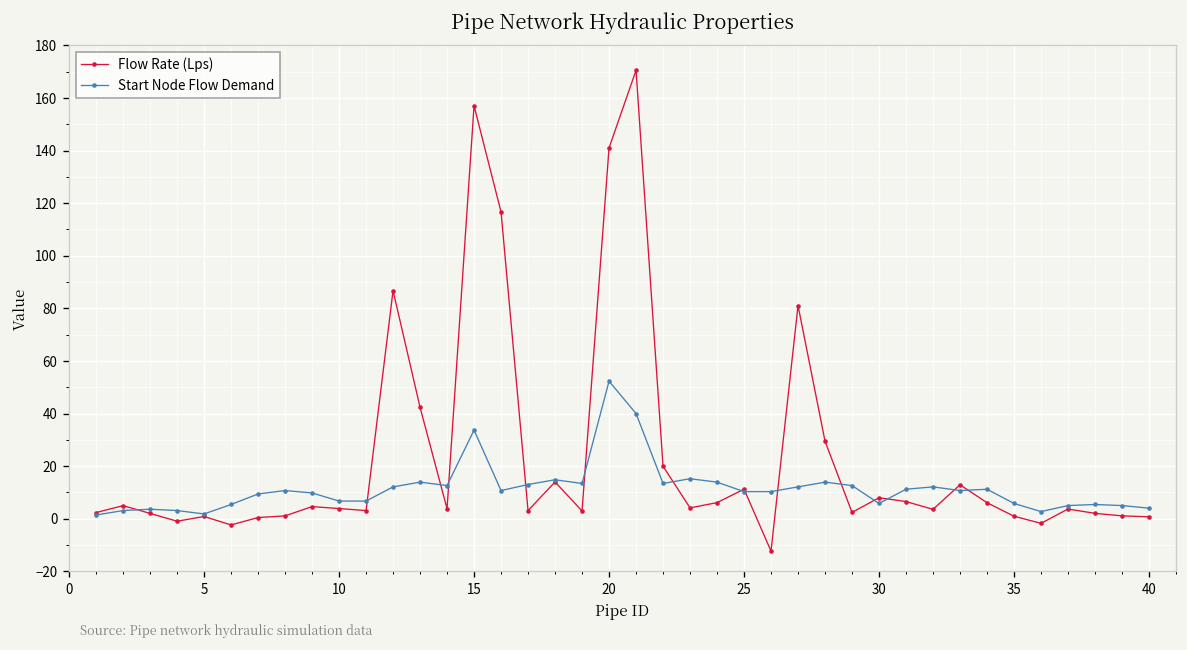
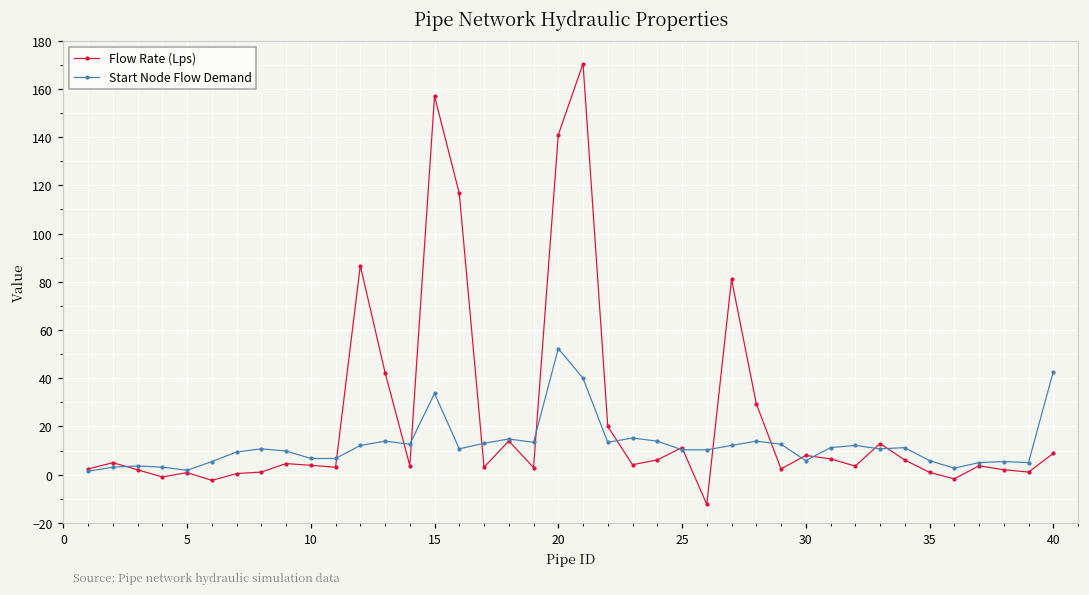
Flow Rate (Lps), 40: 1 -> 9
Start Node Flow Demand, 40: 4 -> 43
